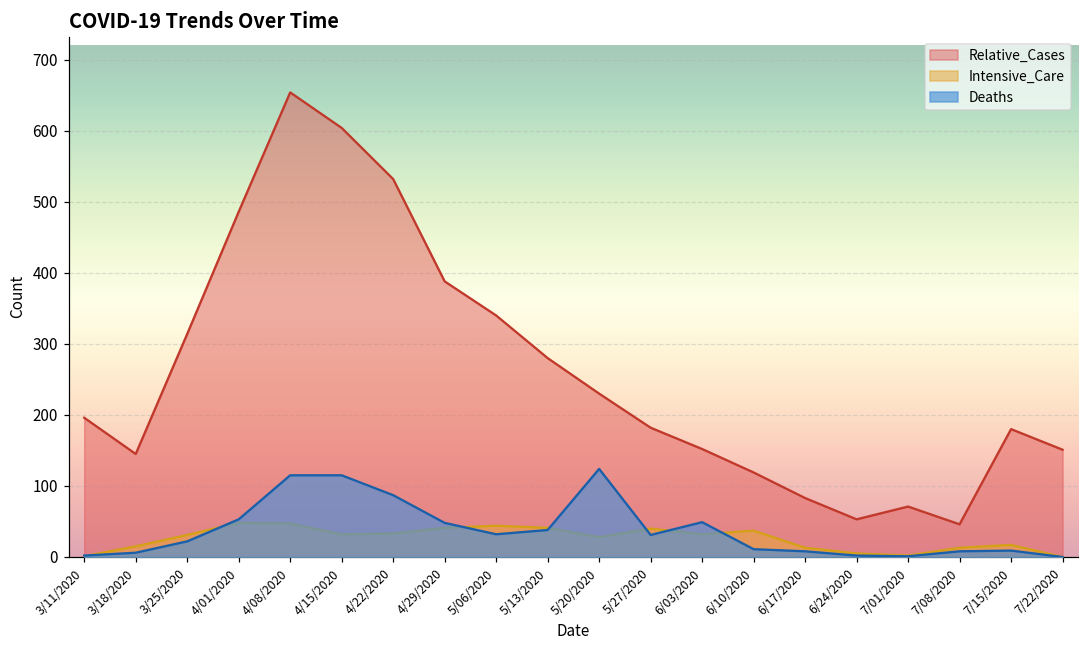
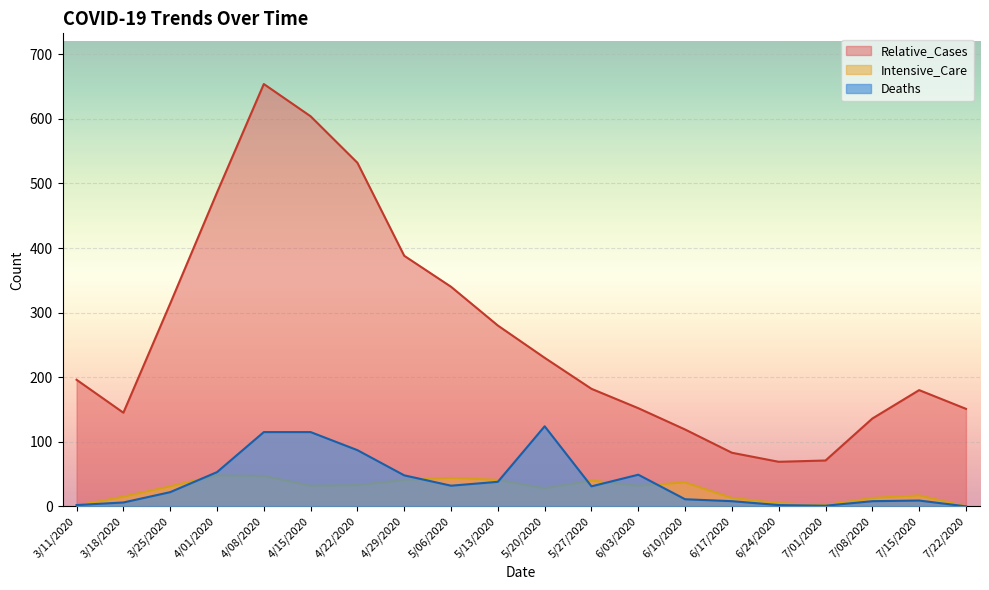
Relative_Cases, 6/24/2020: 50 -> 70
Relative_Cases, 7/08/2020: 50 -> 140
